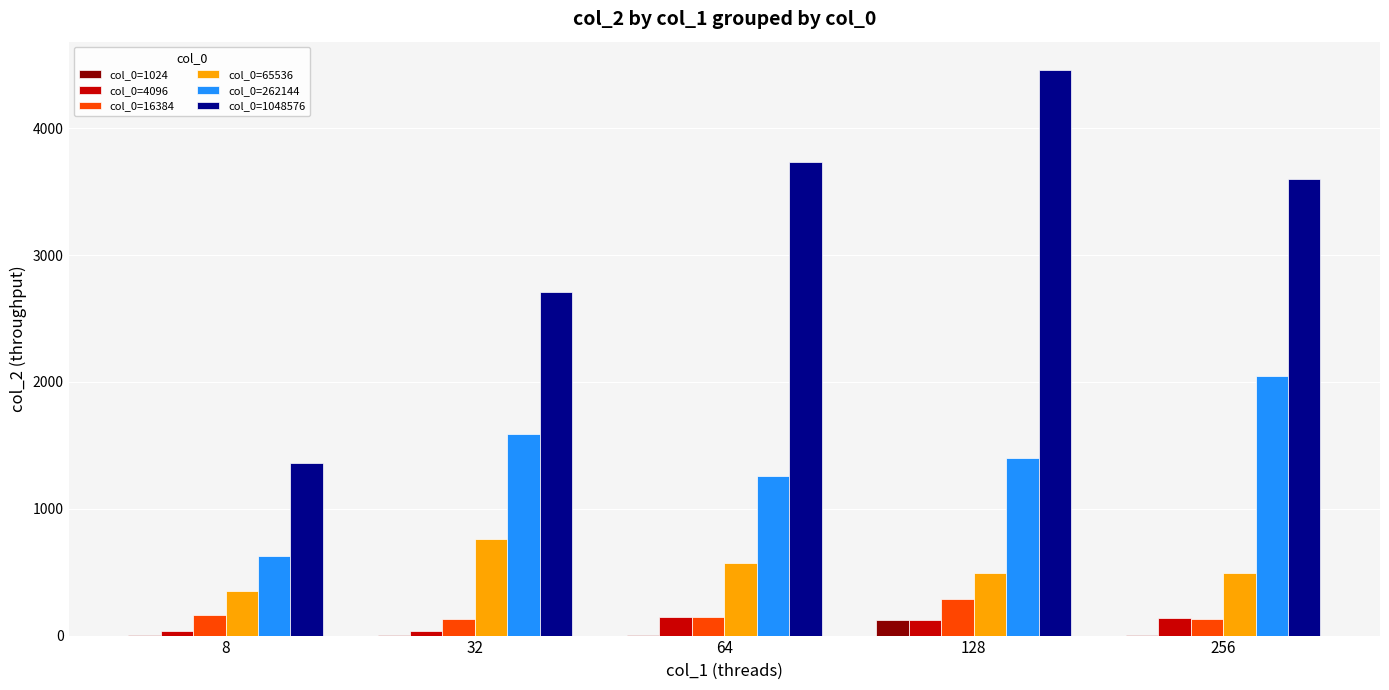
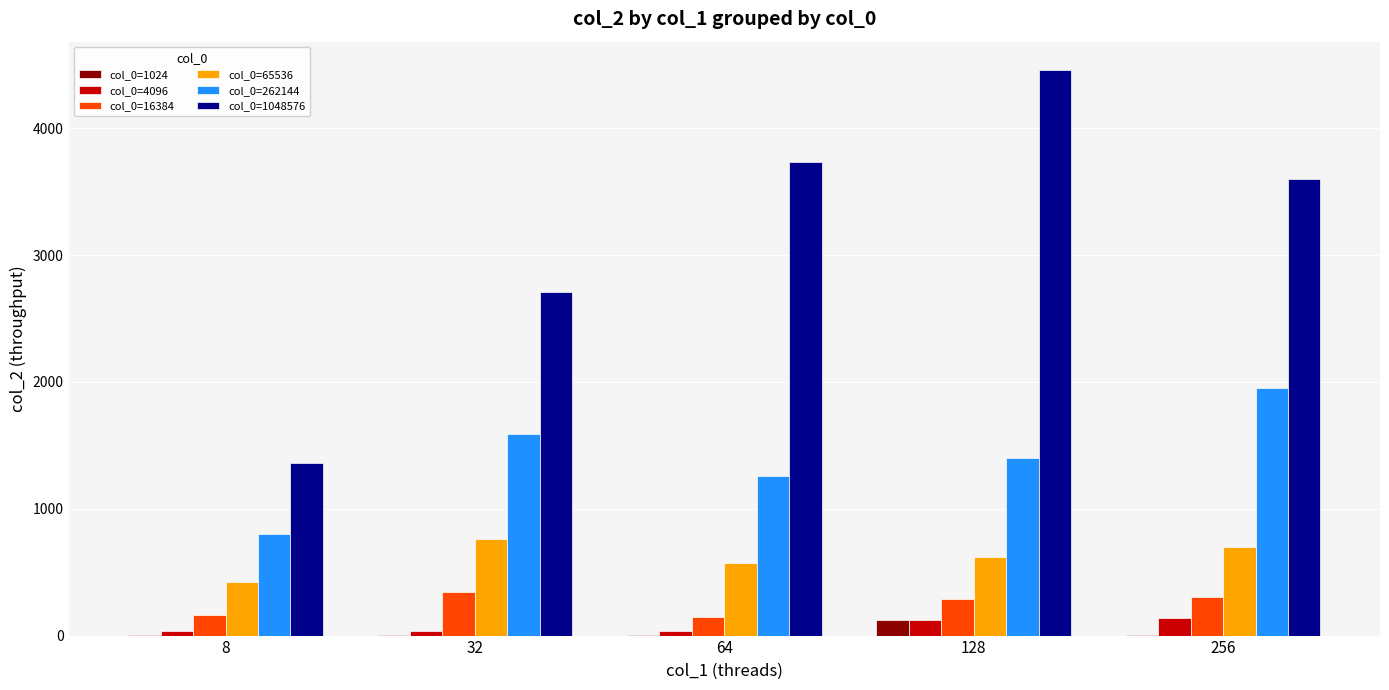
col_0=65536, 8: 350 -> 420
col_0=262144, 8: 630 -> 800
col_0=16384, 32: 130 -> 340
col_0=4096, 64: 150 -> 40
col_0=65536, 128: 490 -> 620
col_0=16384, 256: 130 -> 300
col_0=65536, 256: 490 -> 700
col_0=262144, 256: 2040 -> 1950
